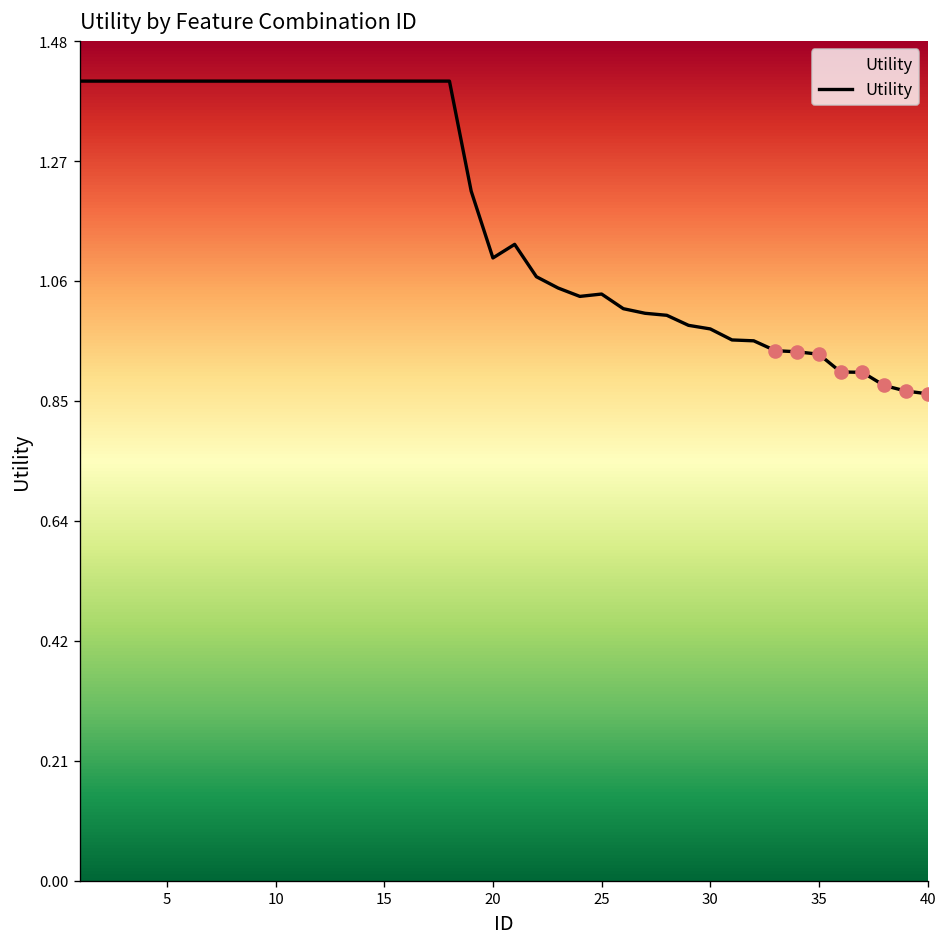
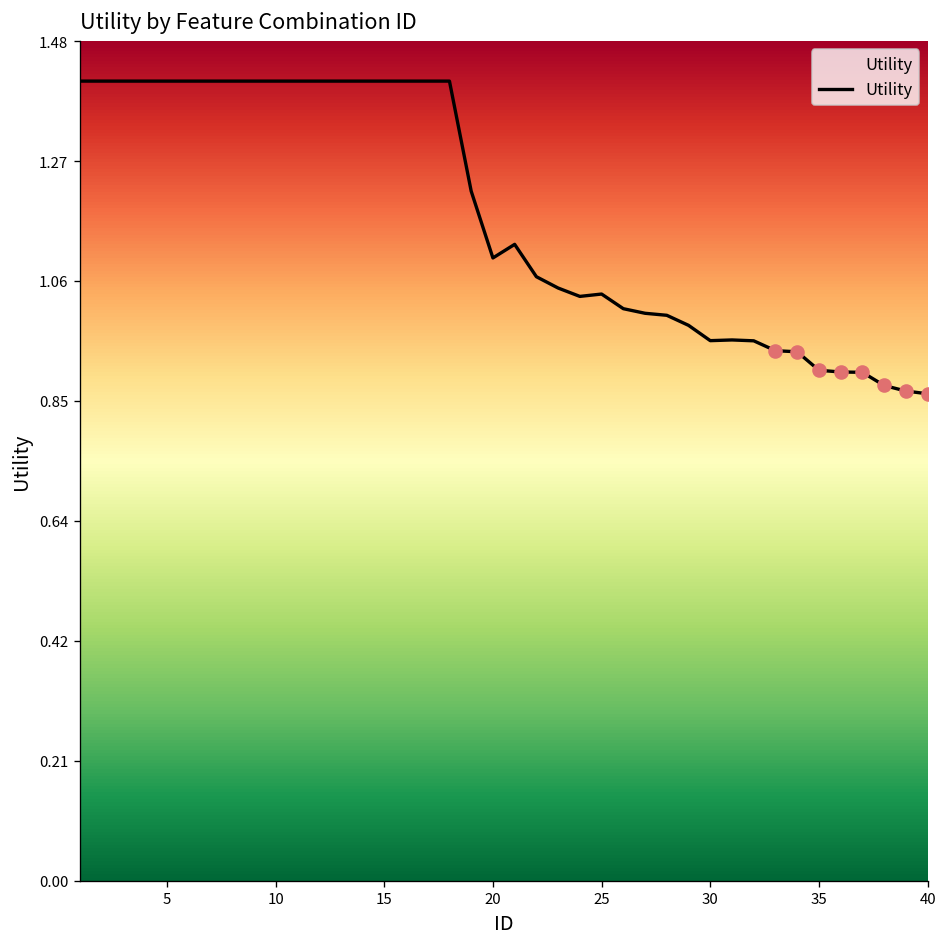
Utility, 30: 0.98 -> 0.96
Utility, 35: 0.93 -> 0.90
